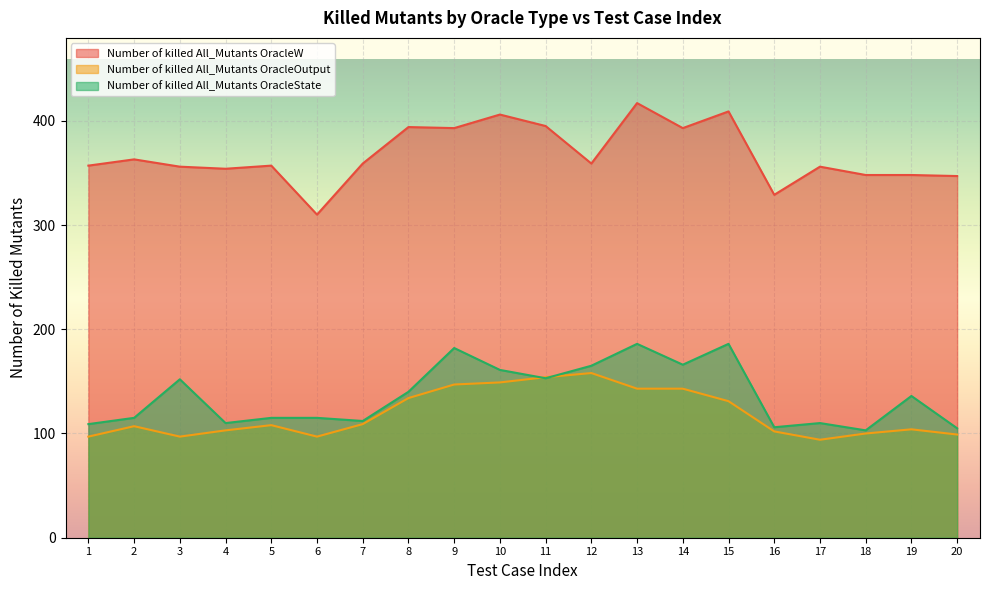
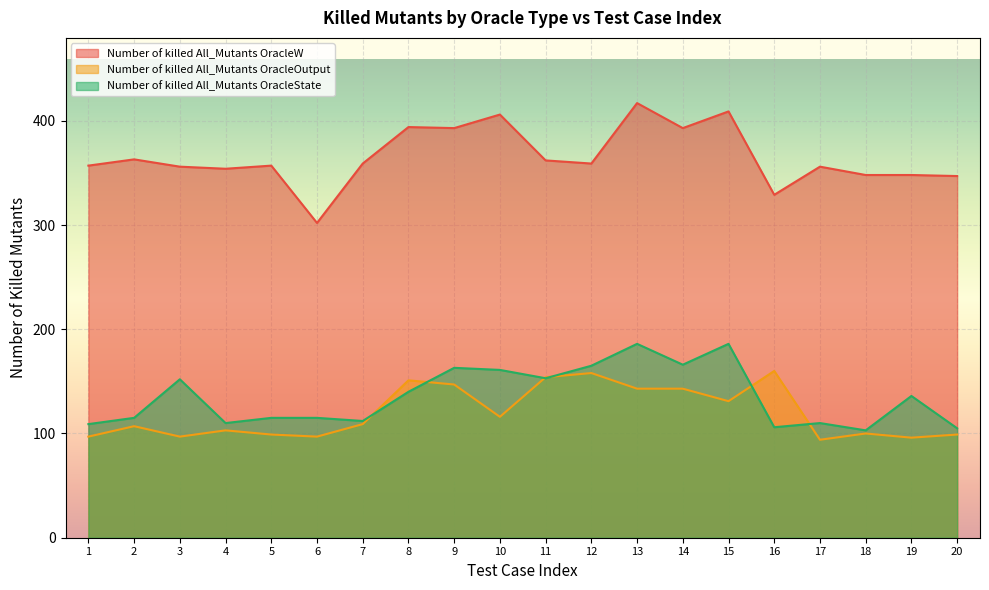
Number of killed All_Mutants OracleOutput, 5: 108 -> 99
Number of killed All_Mutants OracleW, 6: 310 -> 302
Number of killed All_Mutants OracleOutput, 8: 134 -> 151
Number of killed All_Mutants OracleState, 9: 182 -> 163
Number of killed All_Mutants OracleOutput, 10: 149 -> 116
Number of killed All_Mutants OracleW, 11: 395 -> 362
Number of killed All_Mutants OracleOutput, 16: 102 -> 160
Number of killed All_Mutants OracleOutput, 19: 104 -> 96
